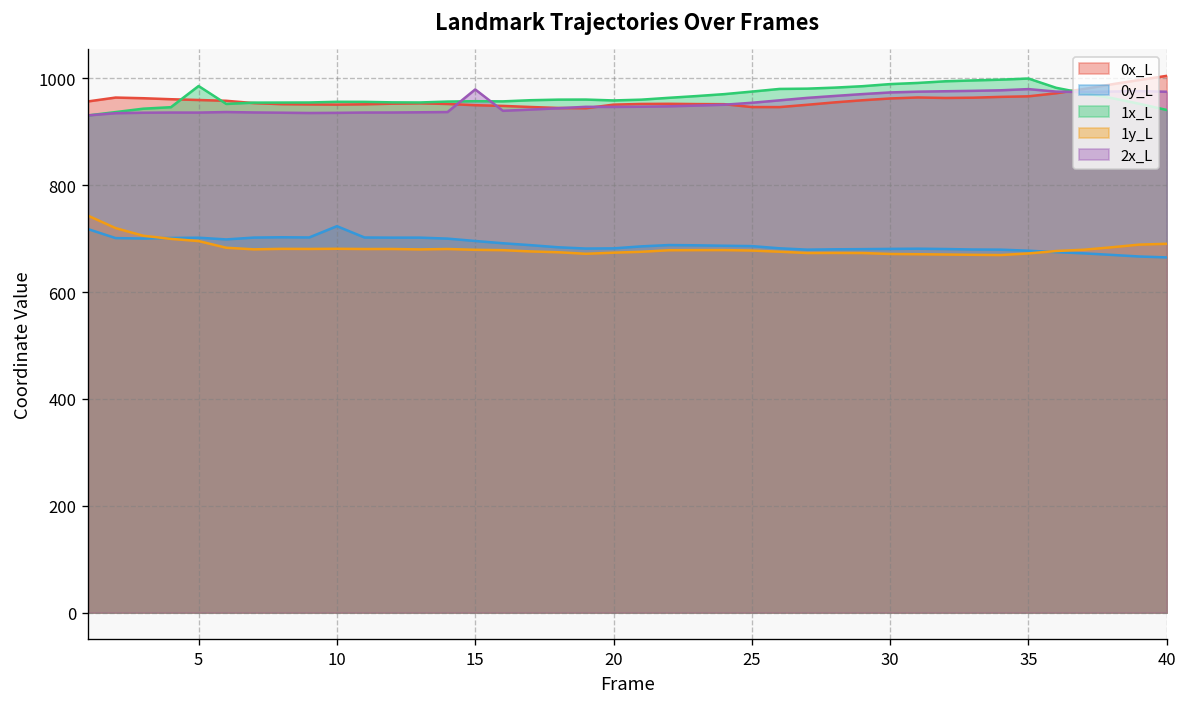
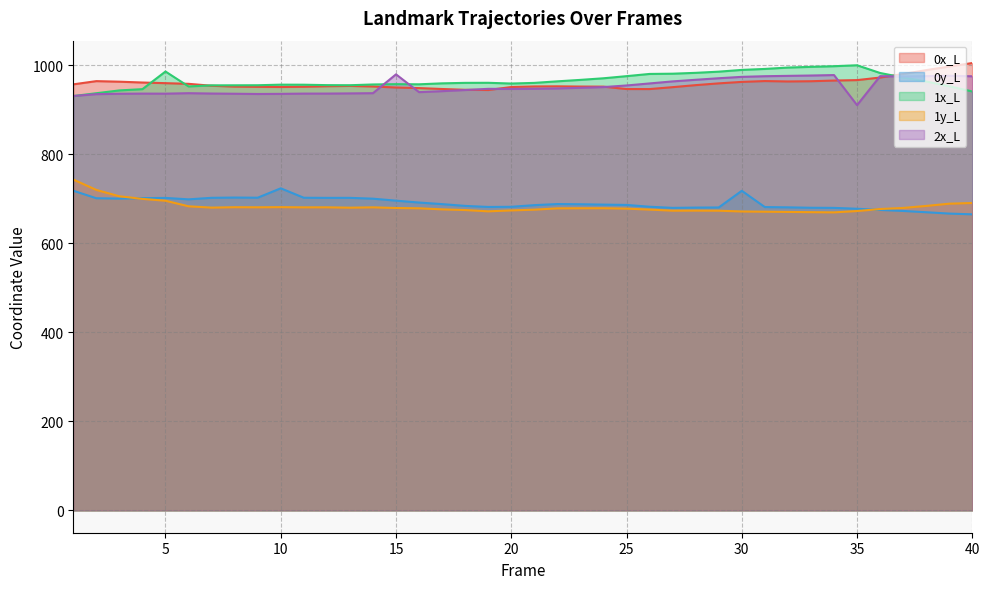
0y_L, 30: 680 -> 720
2x_L, 35: 980 -> 910
